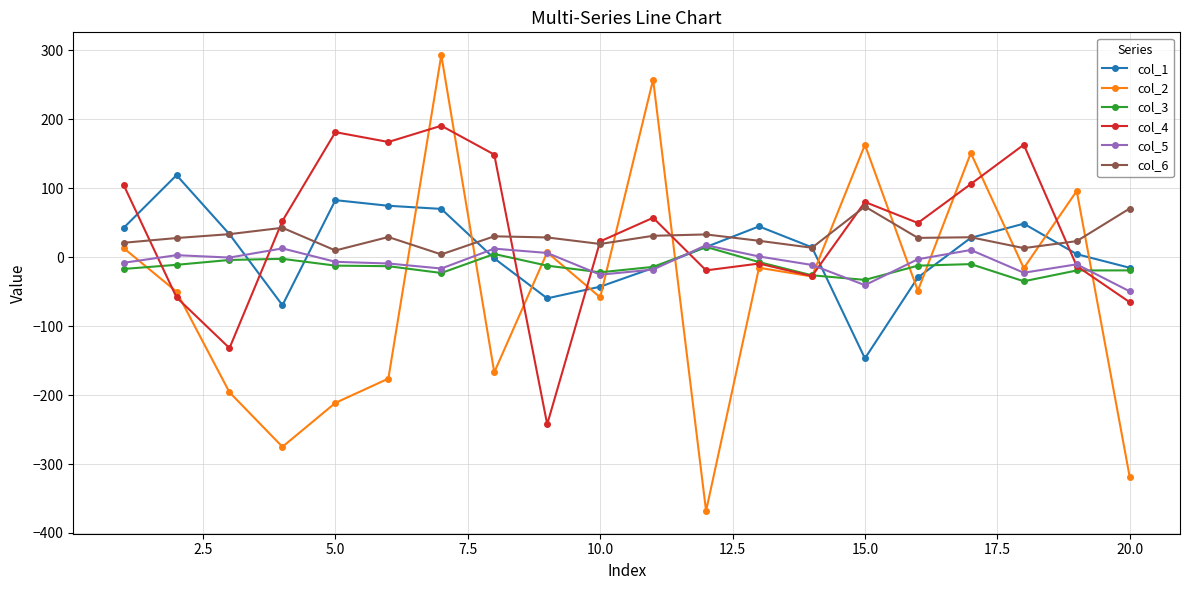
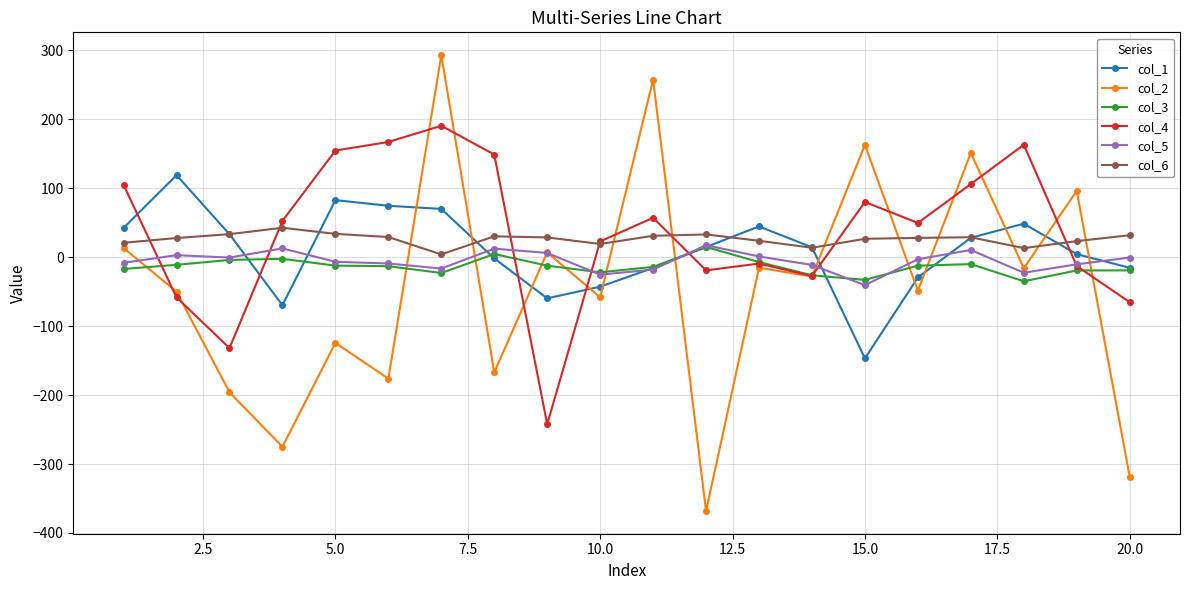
col_2, 5.0: -210 -> -120
col_4, 5.0: 180 -> 150
col_6, 5.0: 10 -> 30
col_6, 15.0: 70 -> 30
col_5, 20.0: -50 -> 0
col_6, 20.0: 70 -> 30
